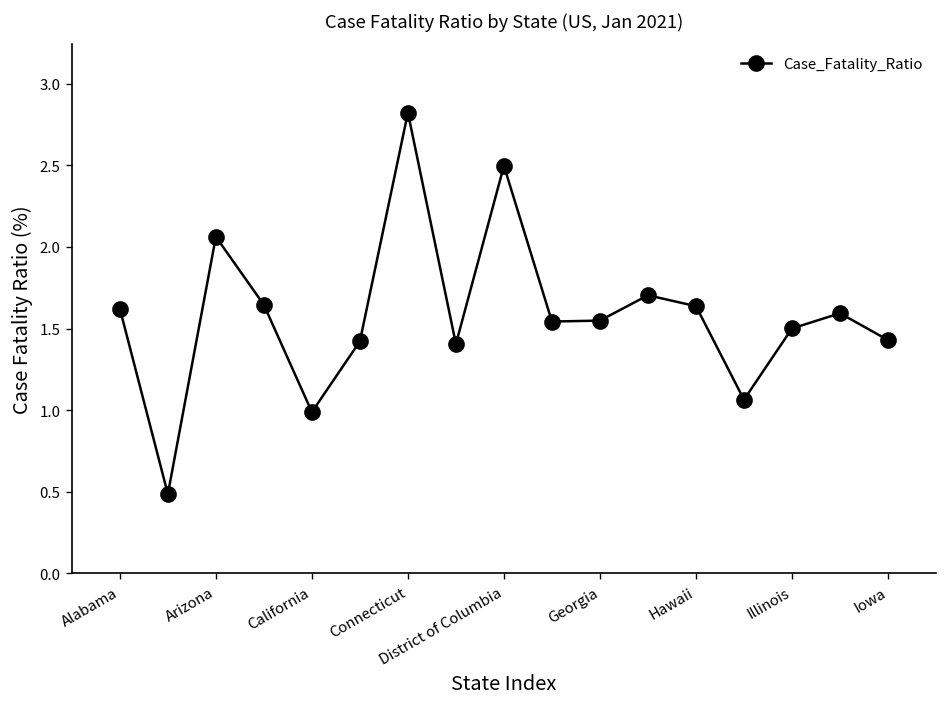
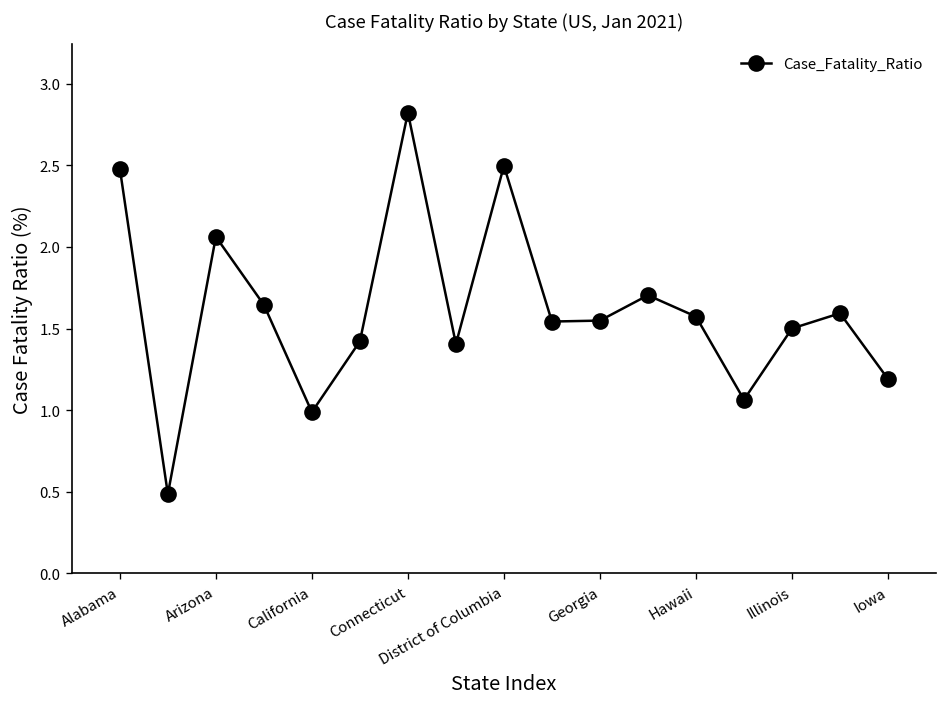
Alabama: 1.62 -> 2.48
Hawaii: 1.64 -> 1.57
Iowa: 1.43 -> 1.19
